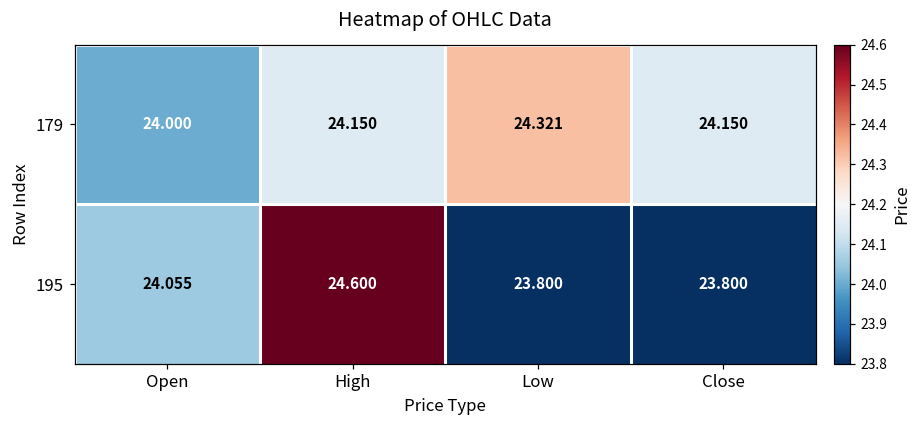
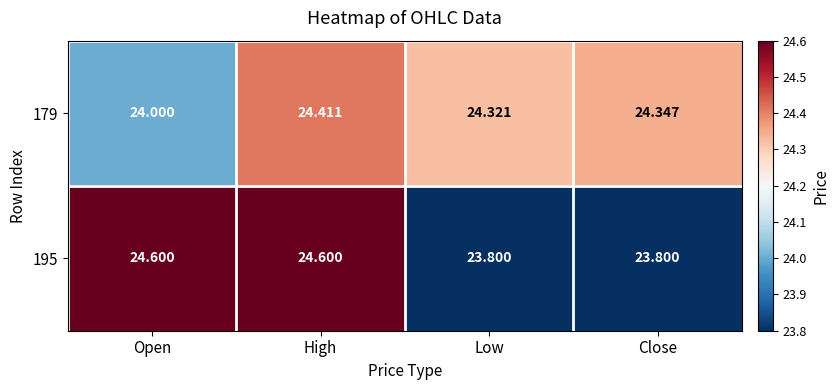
179, High: 24.150 -> 24.411
179, Close: 24.150 -> 24.347
195, Open: 24.055 -> 24.600
